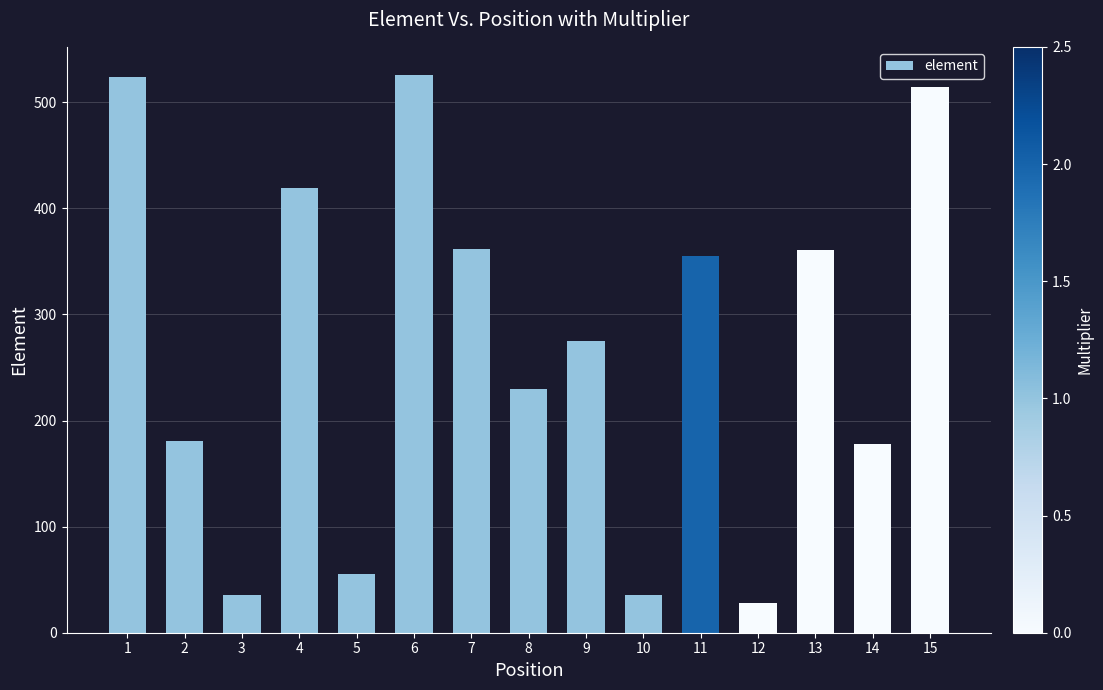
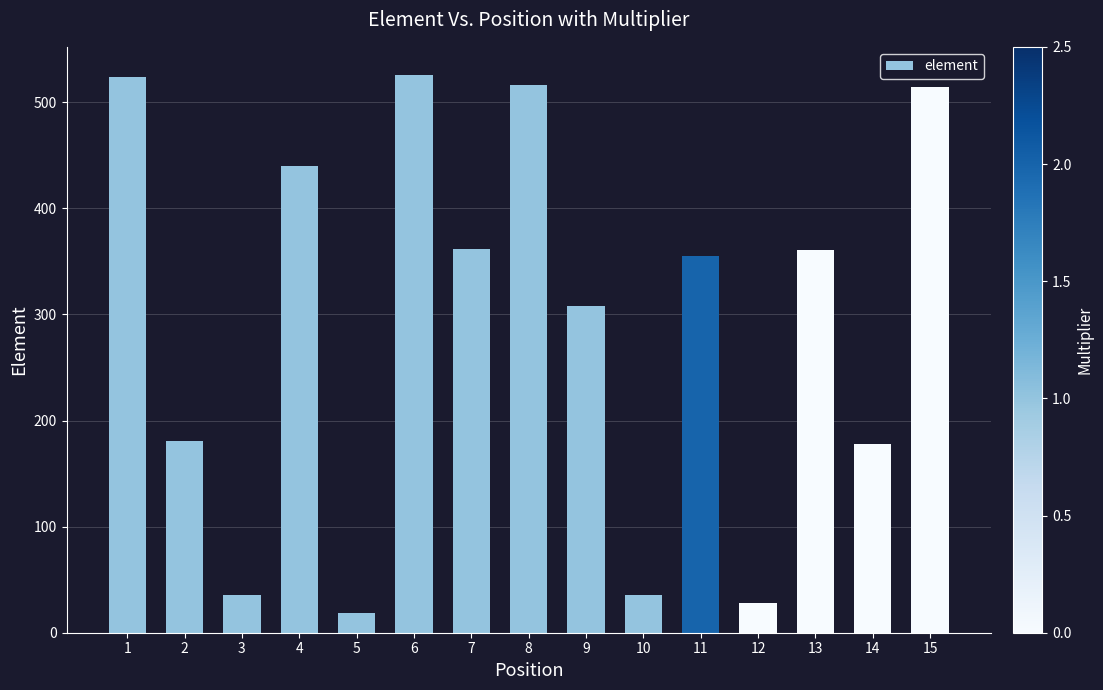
4: 419 -> 440
5: 55 -> 19
8: 230 -> 516
9: 275 -> 308
